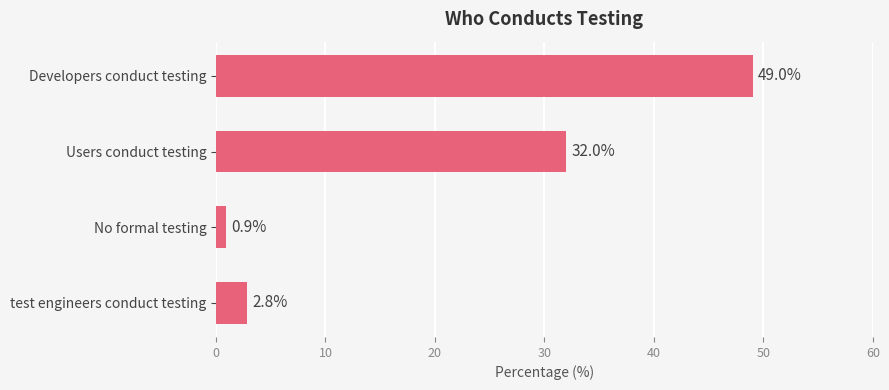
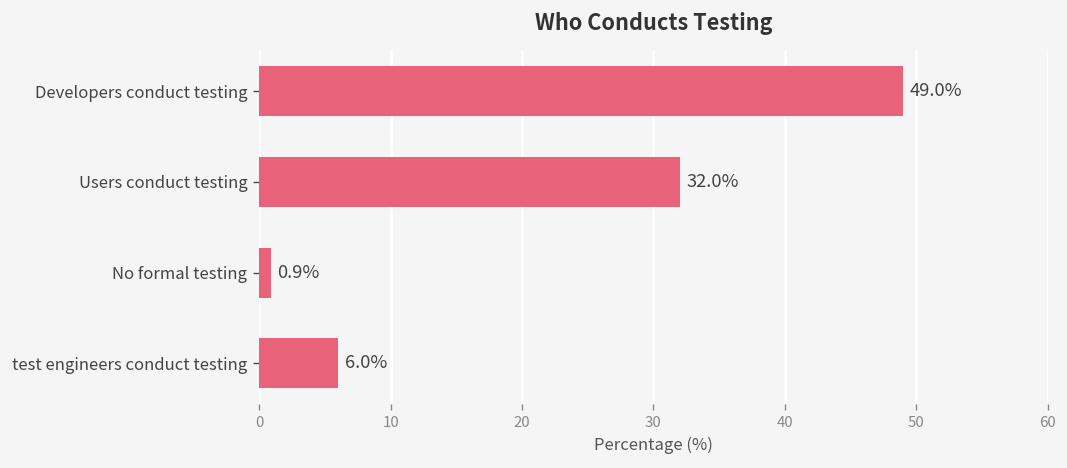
test engineers conduct testing: 2.8% -> 6.0%
